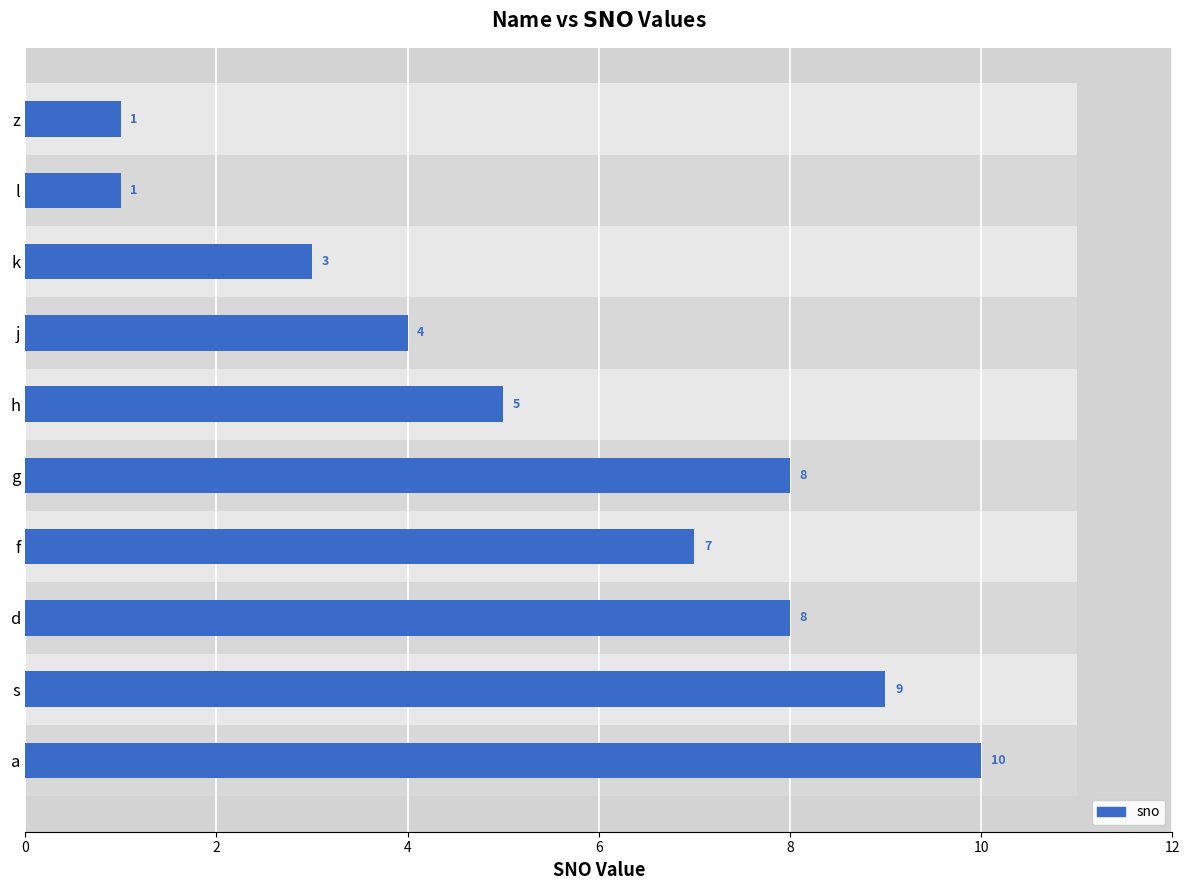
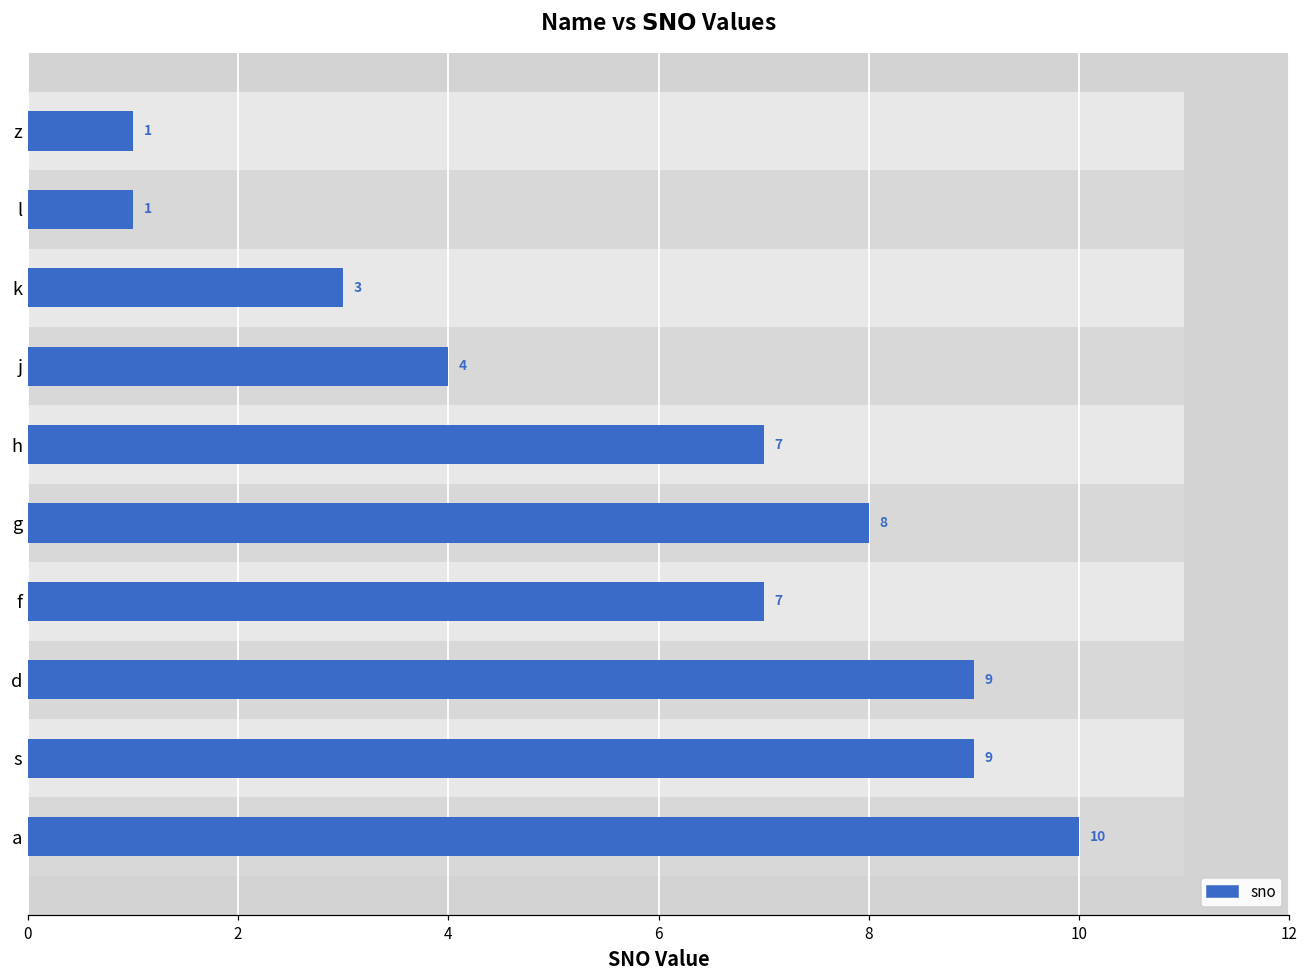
sno, h: 5 -> 7
sno, d: 8 -> 9
